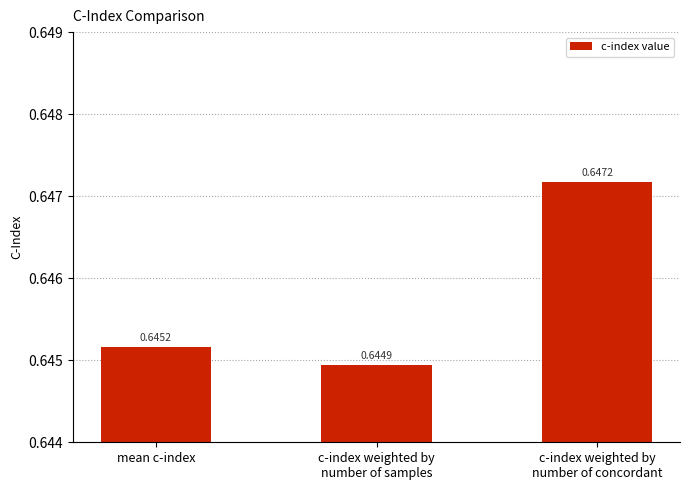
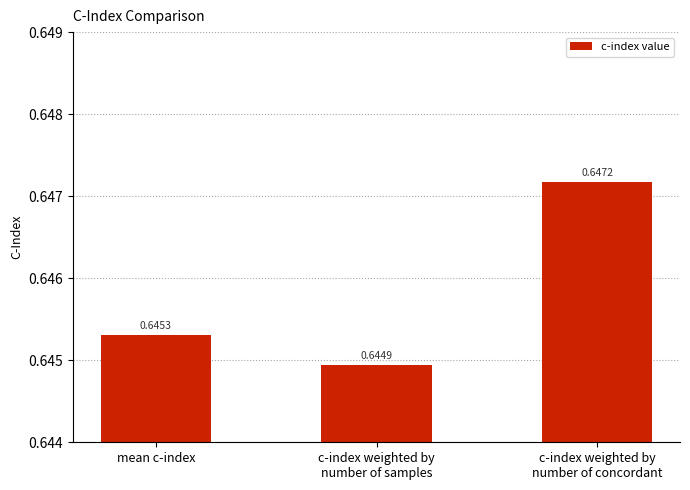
mean c-index: 0.6452 -> 0.6453
